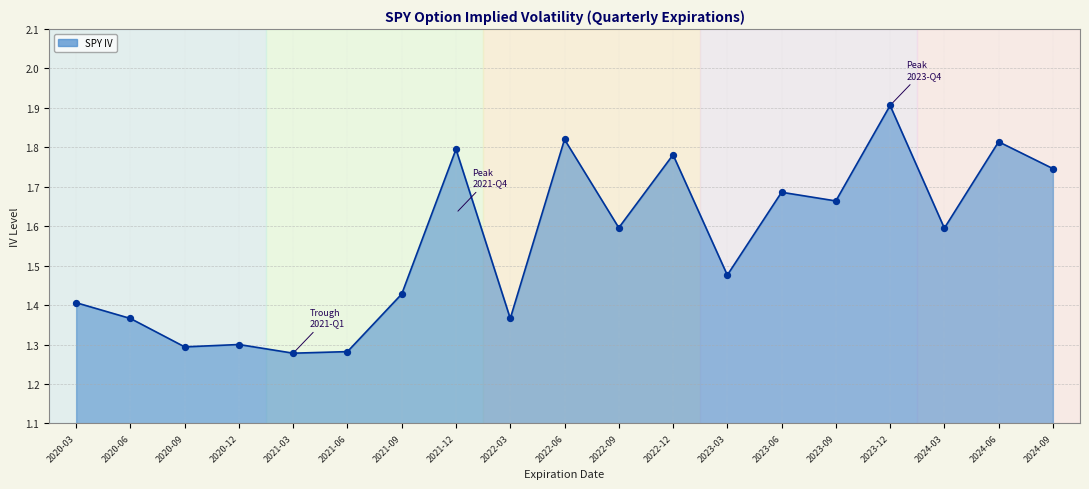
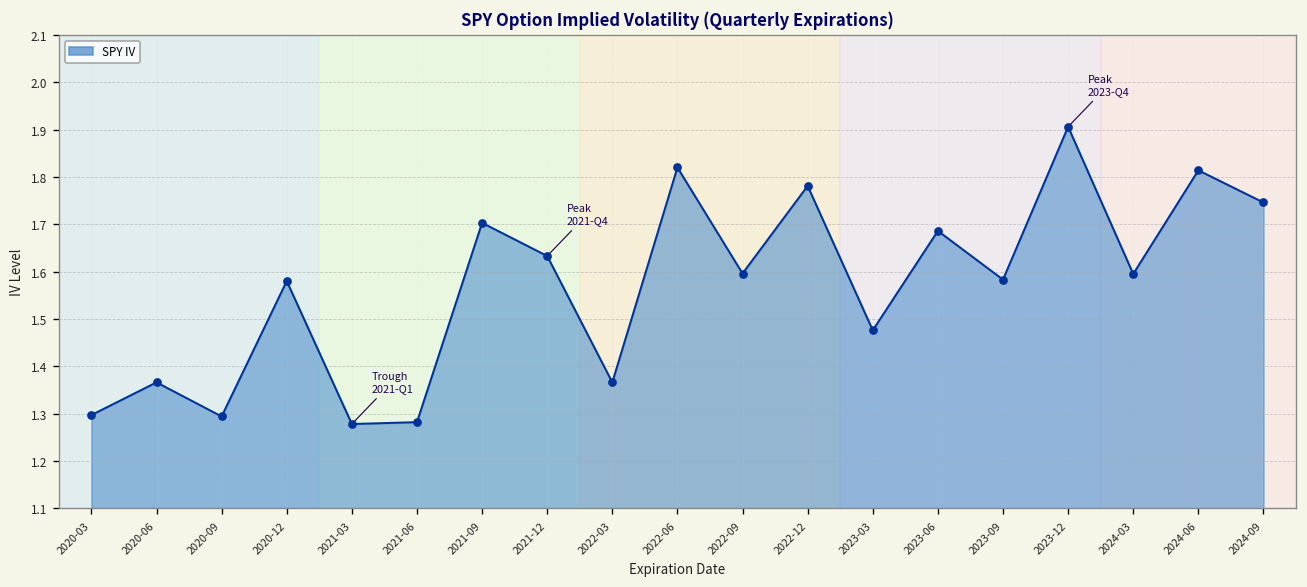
2020-03: 1.41 -> 1.30
2020-12: 1.30 -> 1.58
2021-09: 1.43 -> 1.70
2021-12: 1.80 -> 1.63
2023-09: 1.66 -> 1.58
